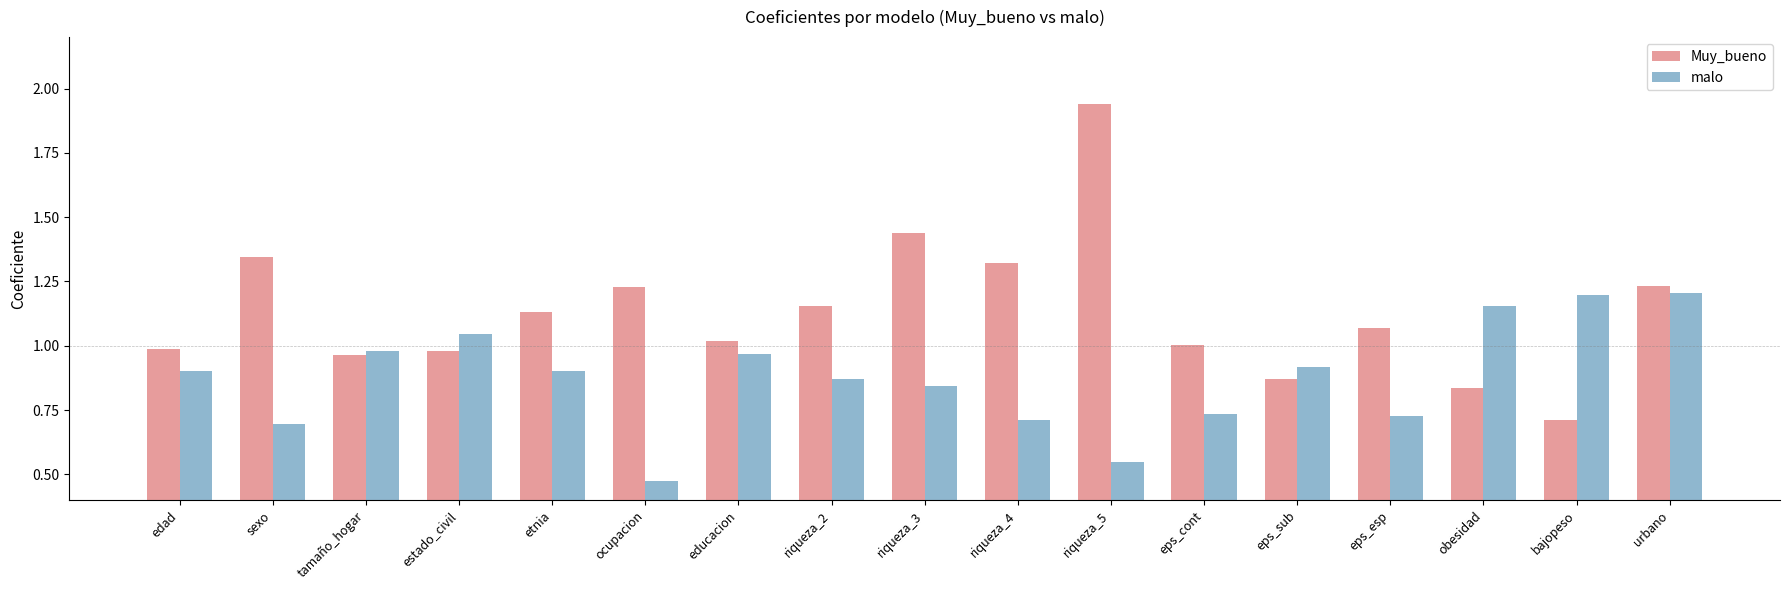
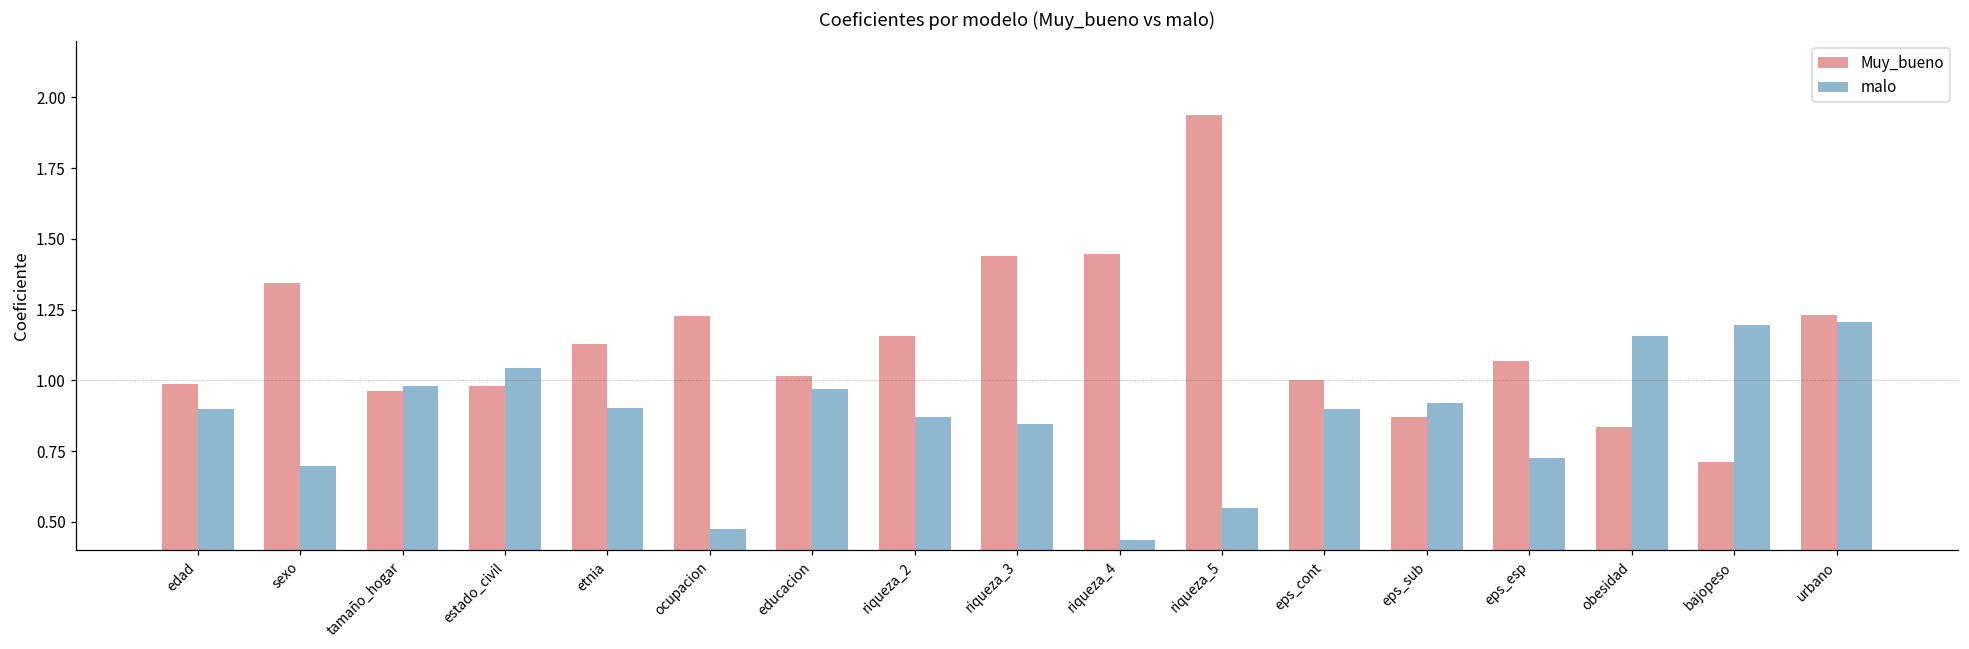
Muy_bueno, riqueza_4: 1.32 -> 1.45
malo, riqueza_4: 0.71 -> 0.44
malo, eps_cont: 0.74 -> 0.90
